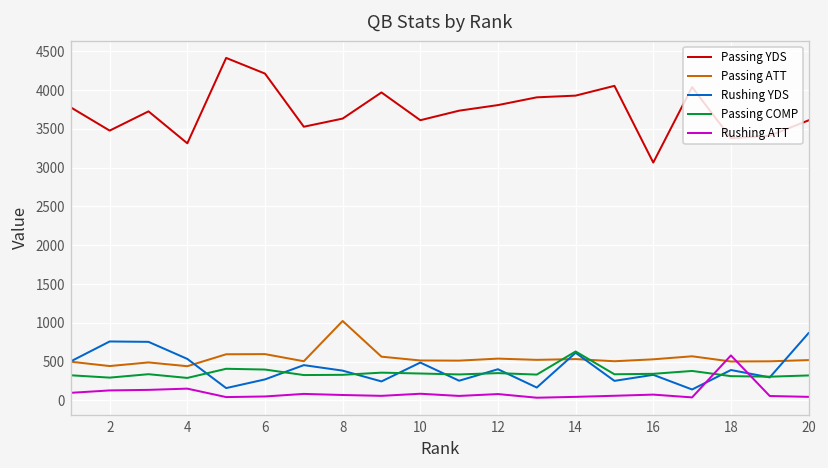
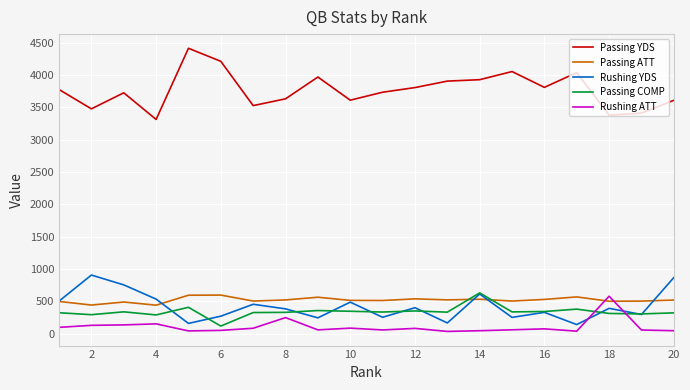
Rushing YDS, 2: 800 -> 900
Passing COMP, 6: 400 -> 100
Passing ATT, 8: 1000 -> 500
Rushing ATT, 8: 100 -> 200
Passing YDS, 16: 3100 -> 3800
